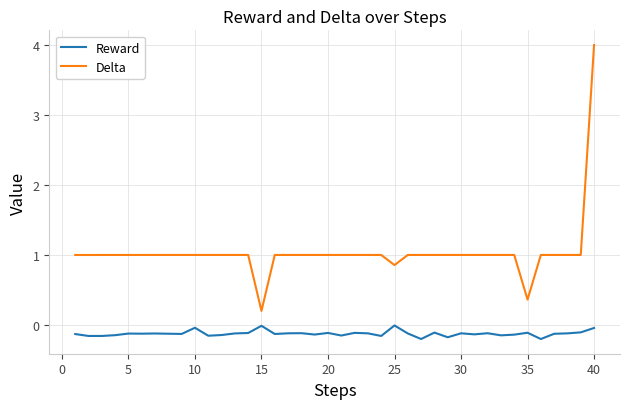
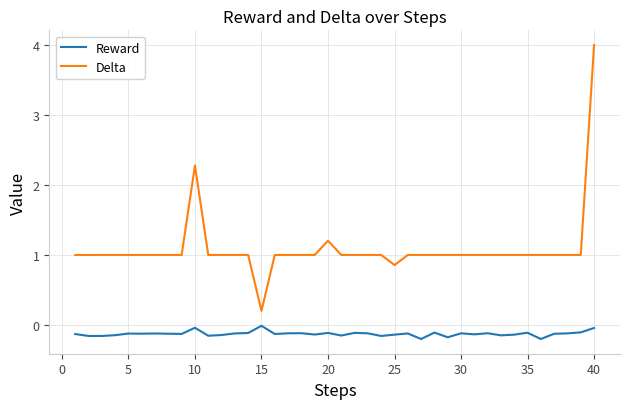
Delta, 10: 1.0 -> 2.3
Delta, 20: 1.0 -> 1.2
Reward, 25: 0.0 -> -0.1
Delta, 35: 0.4 -> 1.0
